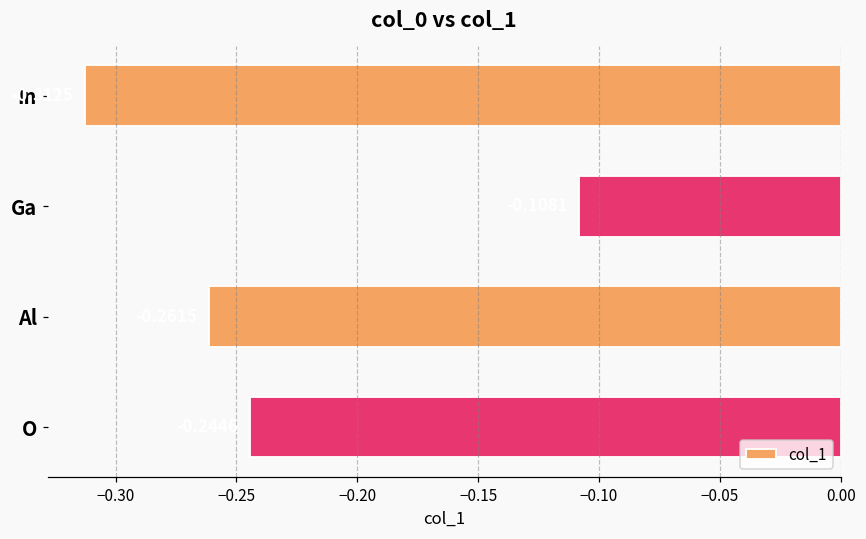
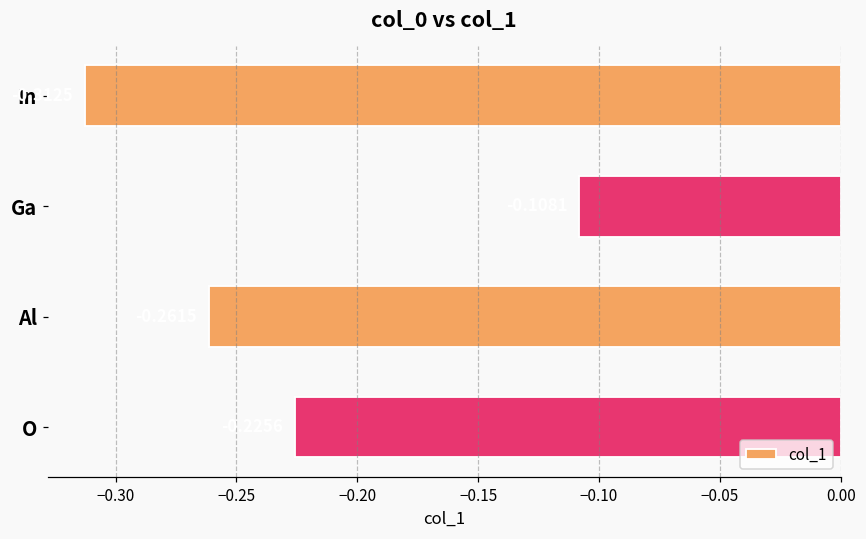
O: -0.245 -> -0.226
